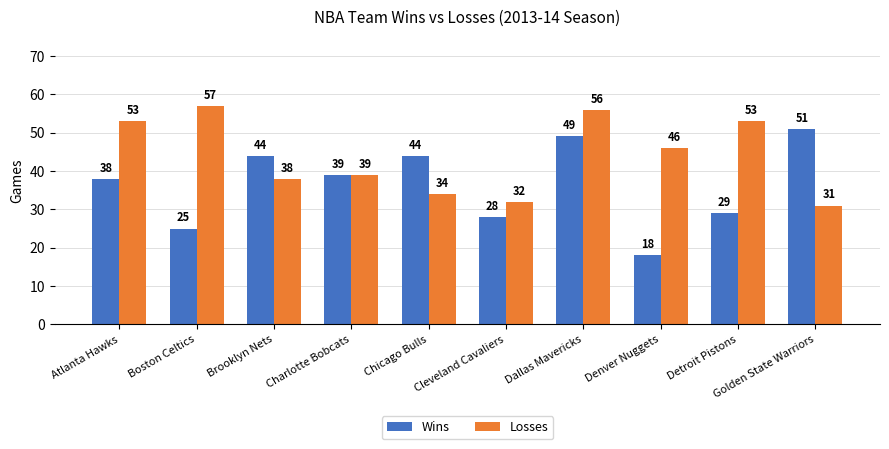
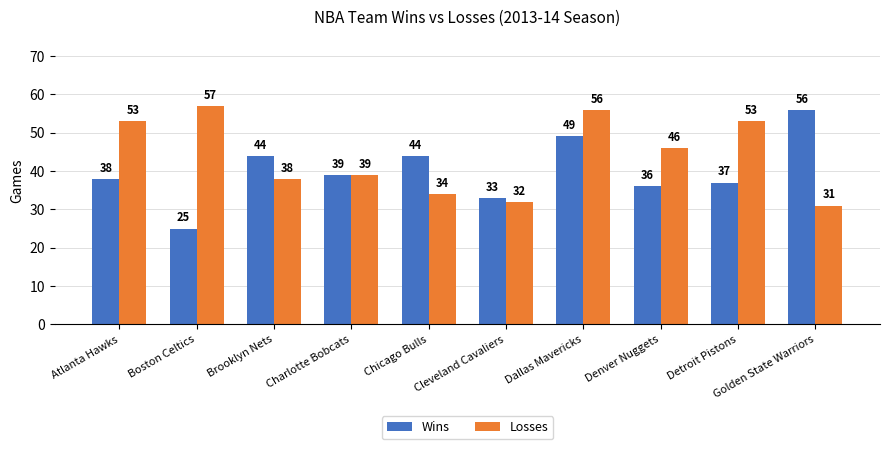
Wins, Cleveland Cavaliers: 28 -> 33
Wins, Denver Nuggets: 18 -> 36
Wins, Detroit Pistons: 29 -> 37
Wins, Golden State Warriors: 51 -> 56
